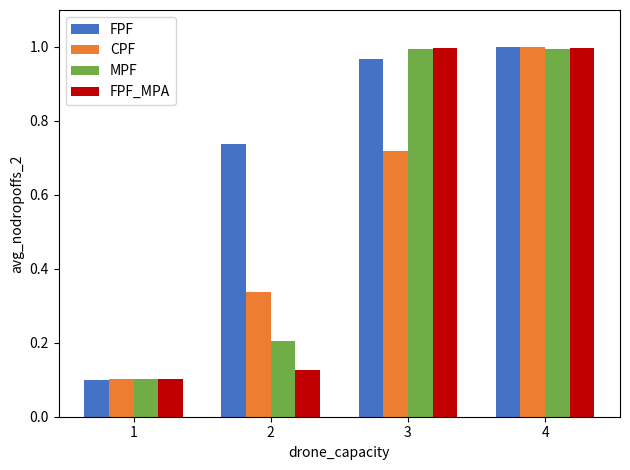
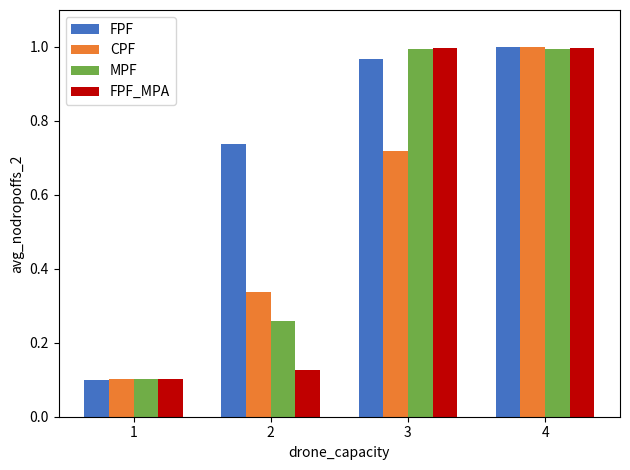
MPF, 2: 0.21 -> 0.26
